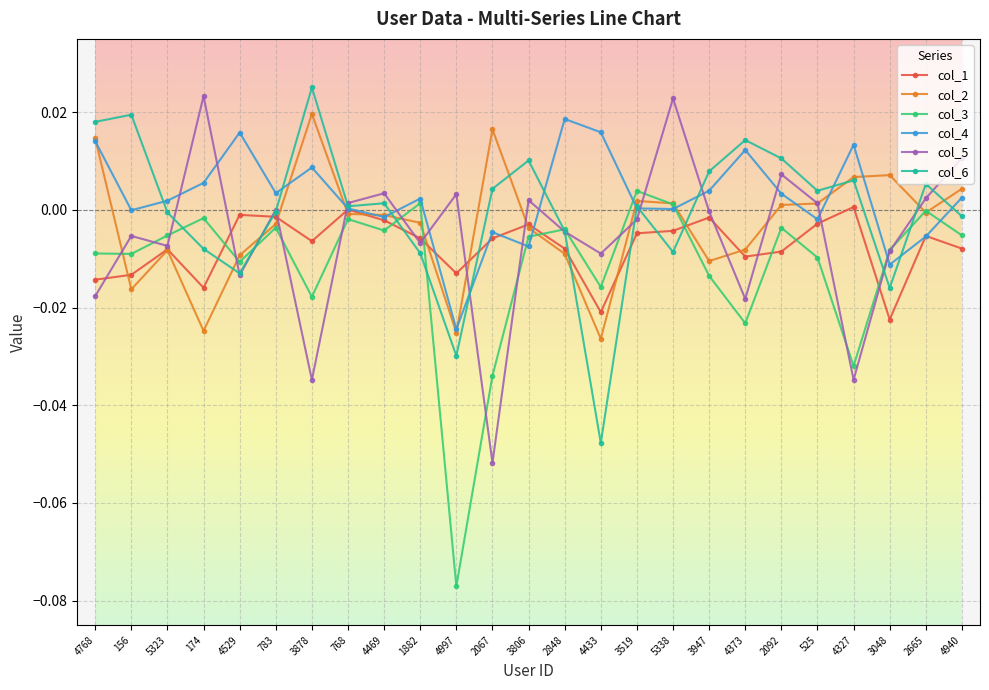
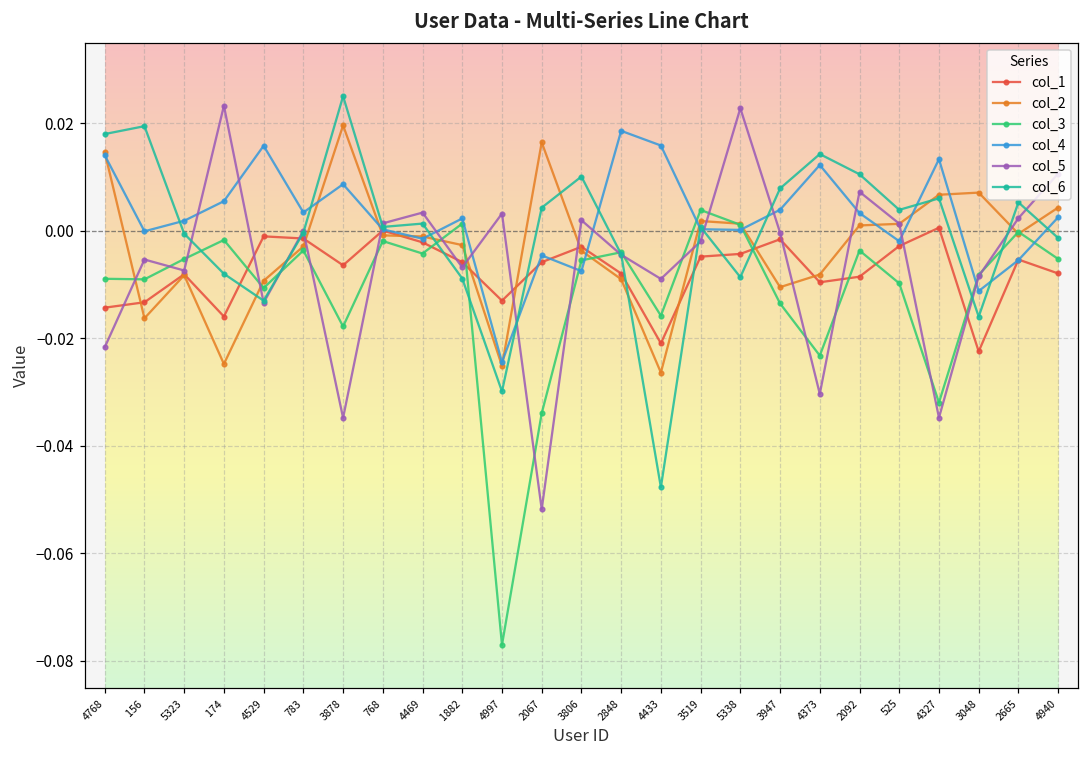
col_5, 4768: -0.018 -> -0.022
col_5, 4373: -0.018 -> -0.030
